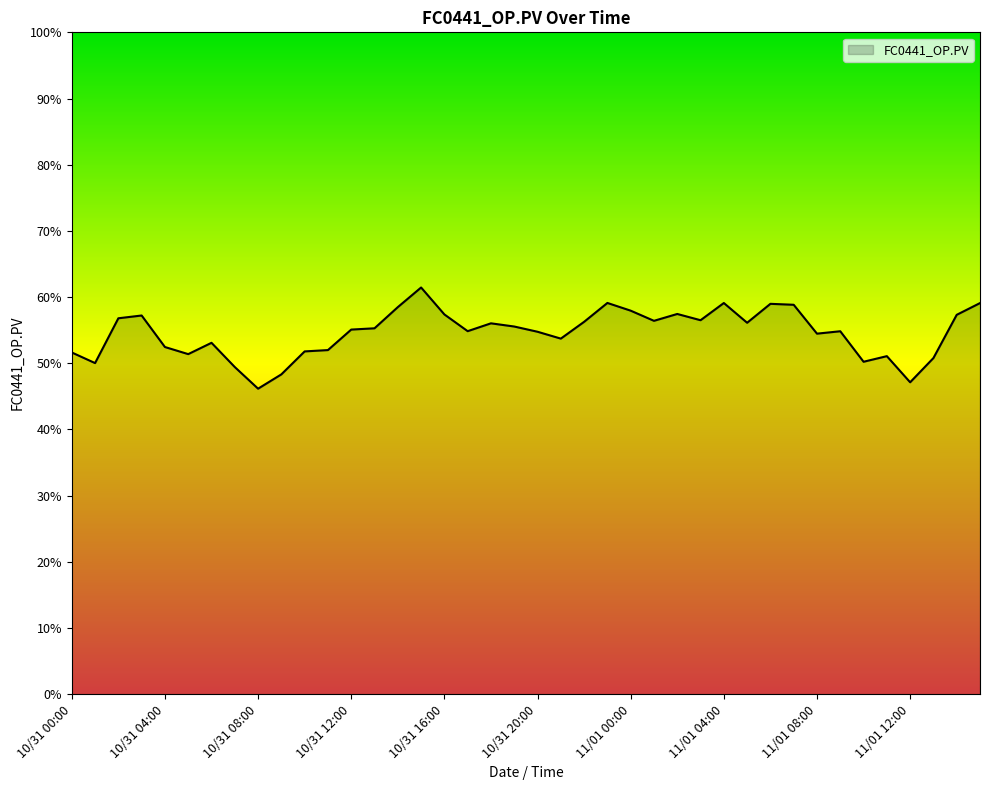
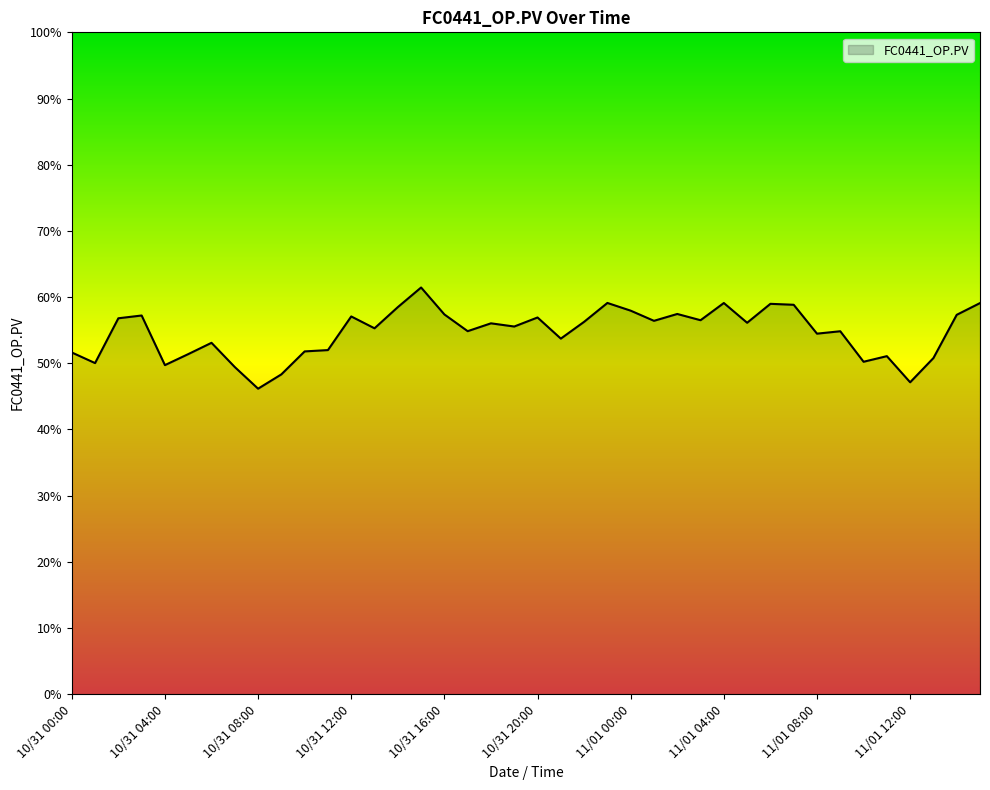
10/31 04:00: 52% -> 50%
10/31 12:00: 55% -> 57%
10/31 20:00: 55% -> 57%
